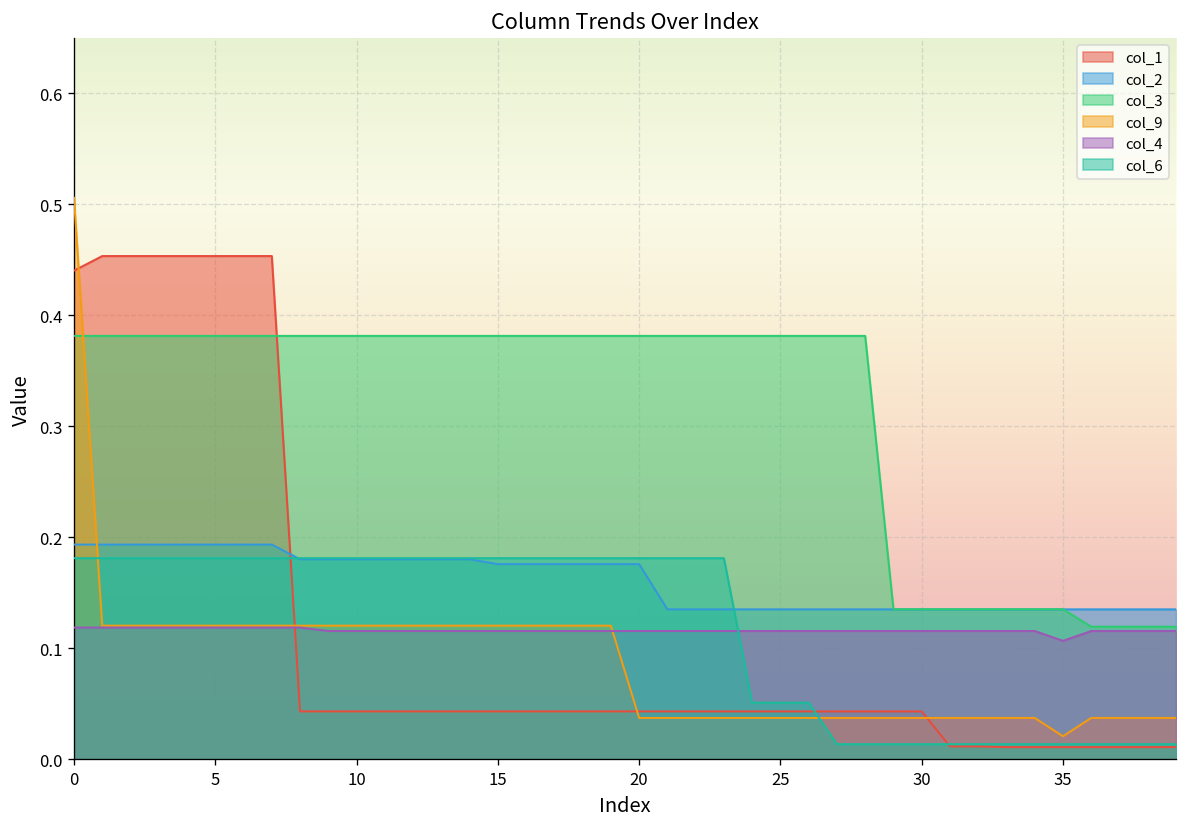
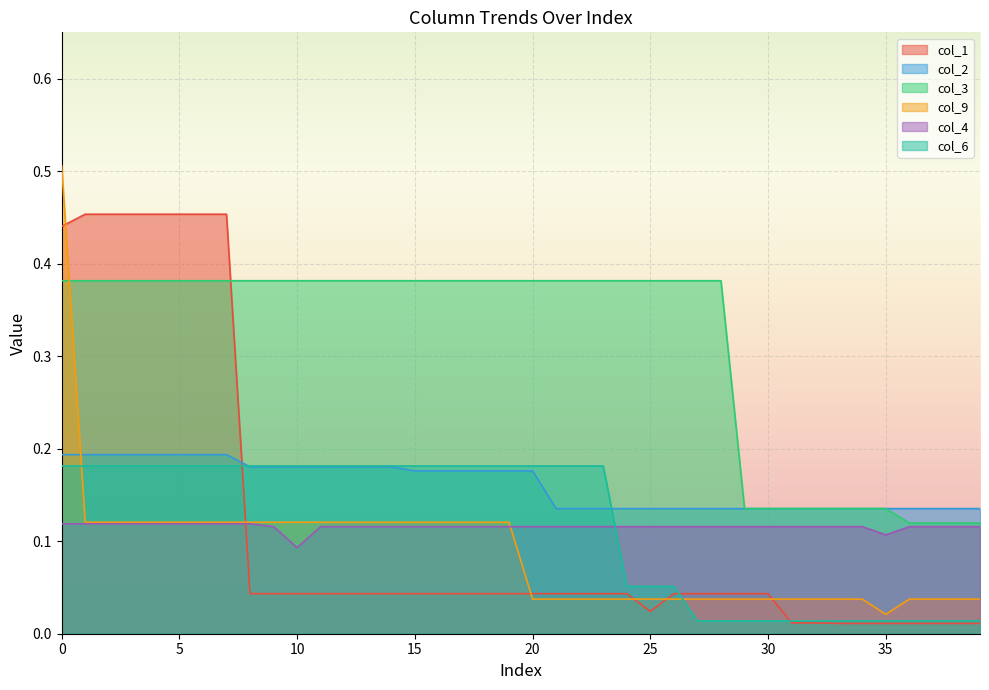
col_4, 10: 0.12 -> 0.09
col_1, 25: 0.04 -> 0.02
